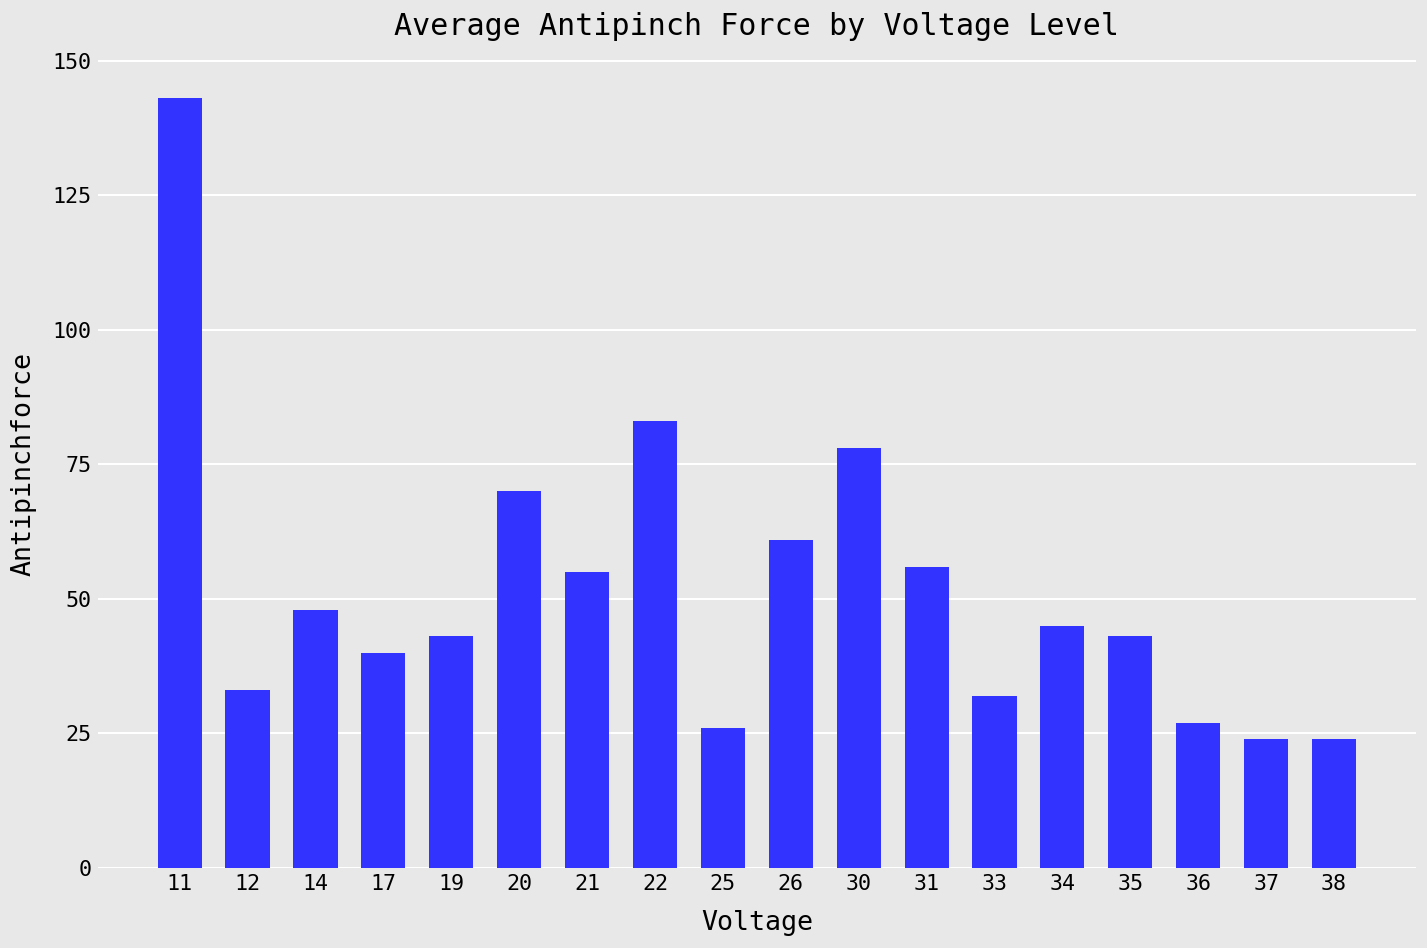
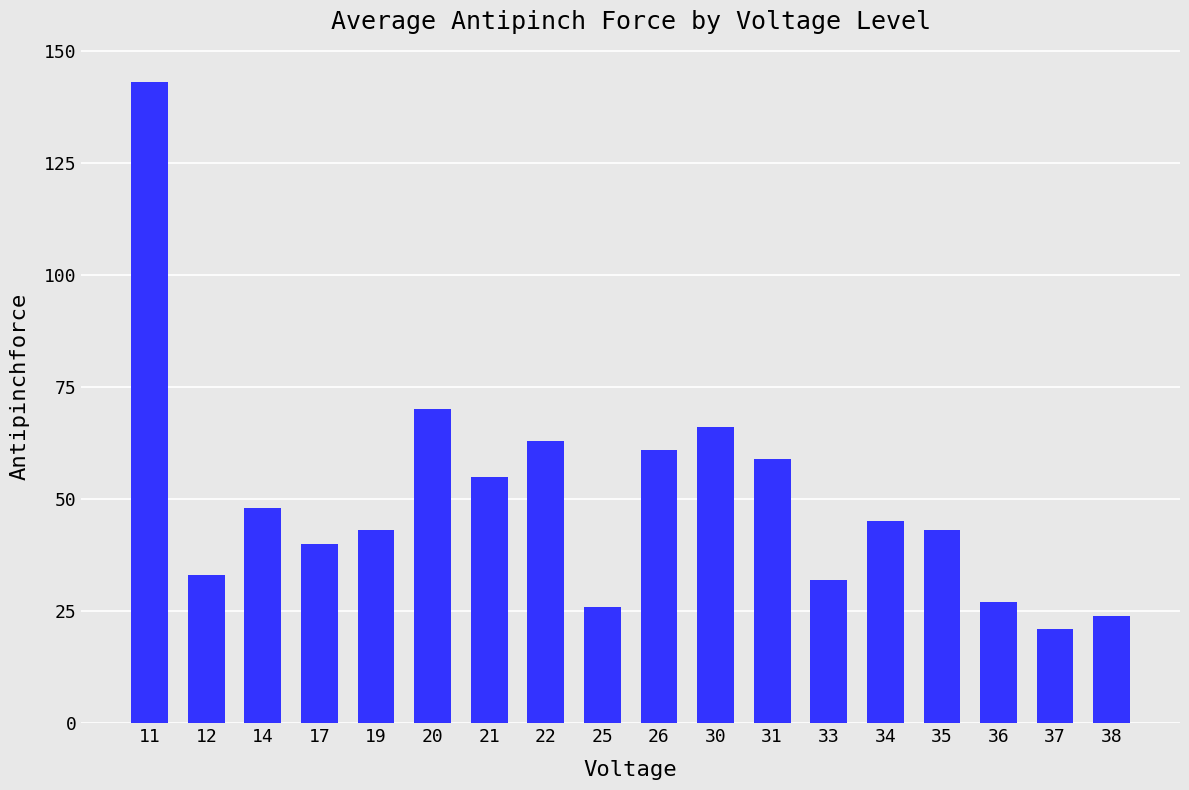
22: 83 -> 63
30: 78 -> 66
31: 56 -> 59
37: 24 -> 21
